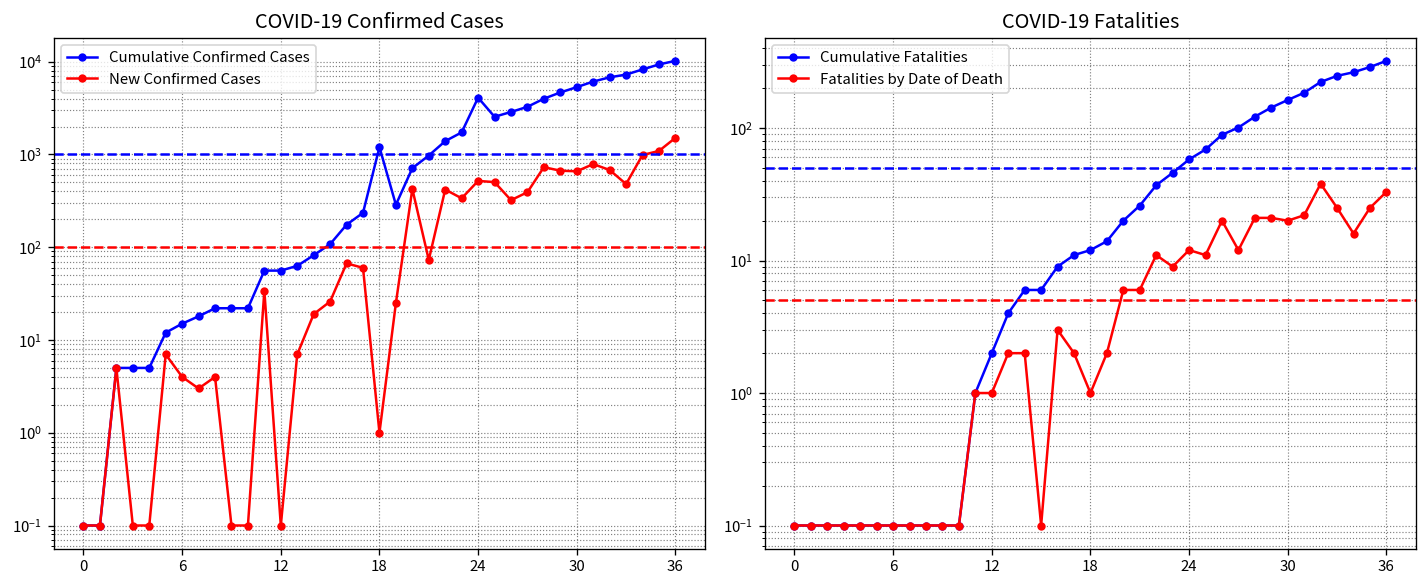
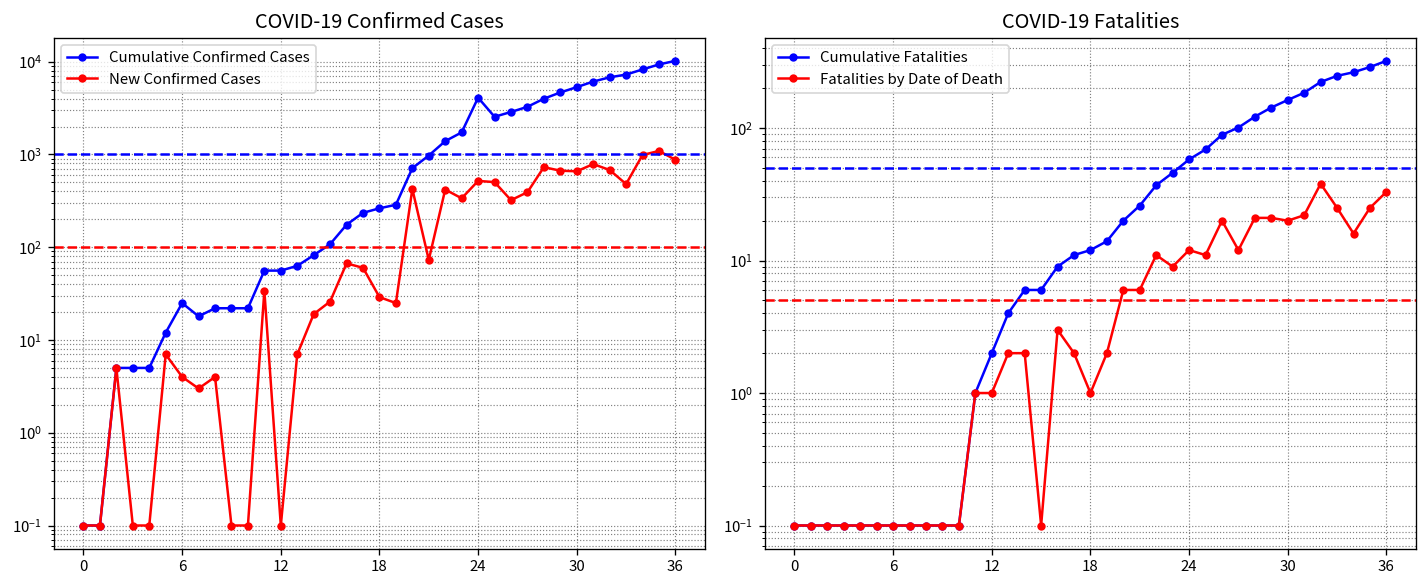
COVID-19 Confirmed Cases, Cumulative Confirmed Cases, 6: 15 -> 25
COVID-19 Confirmed Cases, Cumulative Confirmed Cases, 18: 1200 -> 260
COVID-19 Confirmed Cases, New Confirmed Cases, 18: 1 -> 29
COVID-19 Confirmed Cases, New Confirmed Cases, 36: 1500 -> 900
